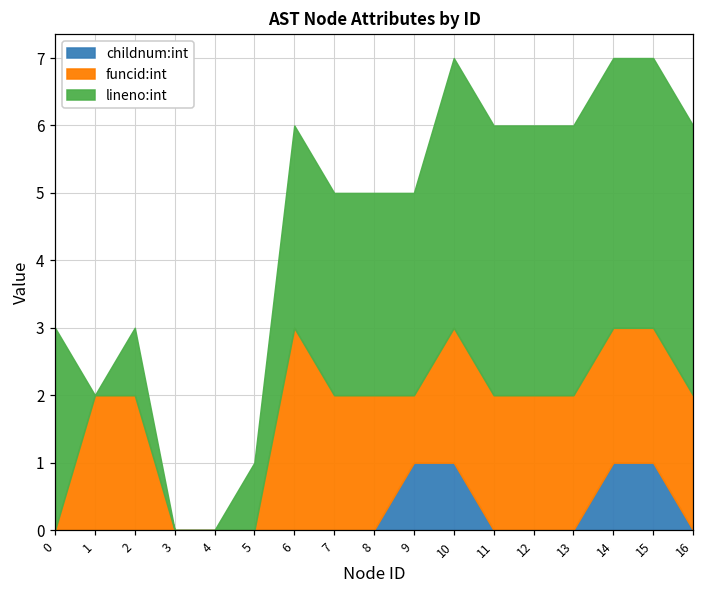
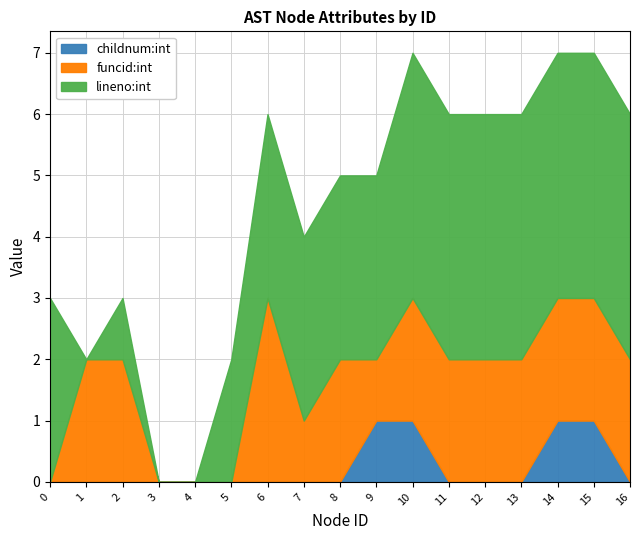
lineno:int, 5: 1 -> 2
funcid:int, 7: 2 -> 1
